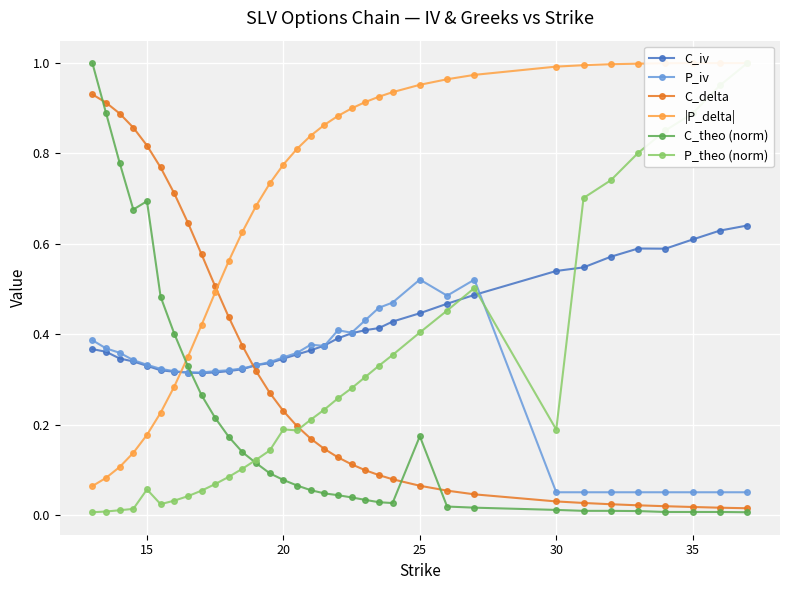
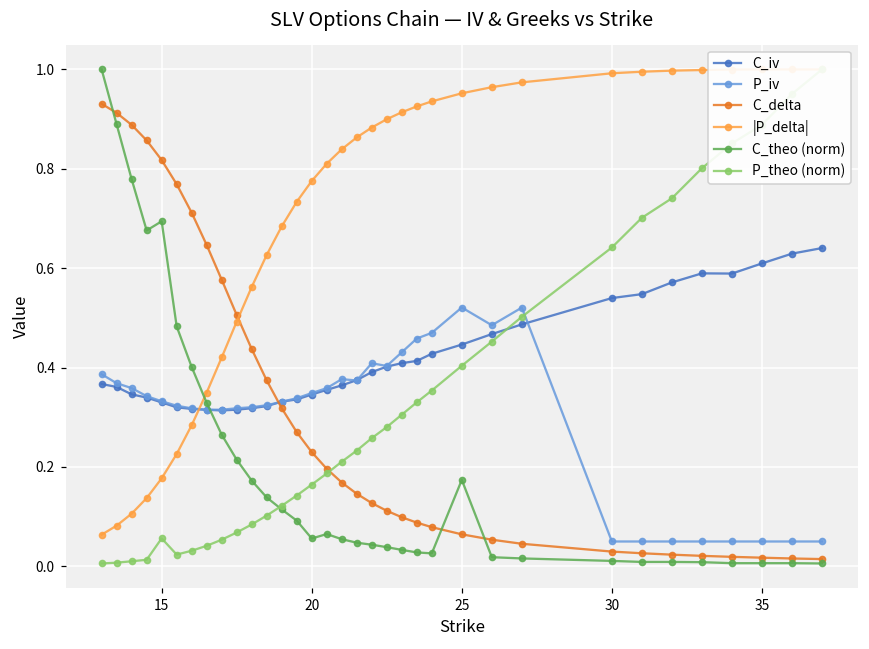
C_theo (norm), 20: 0.08 -> 0.06
P_theo (norm), 20: 0.19 -> 0.16
P_theo (norm), 30: 0.19 -> 0.64
